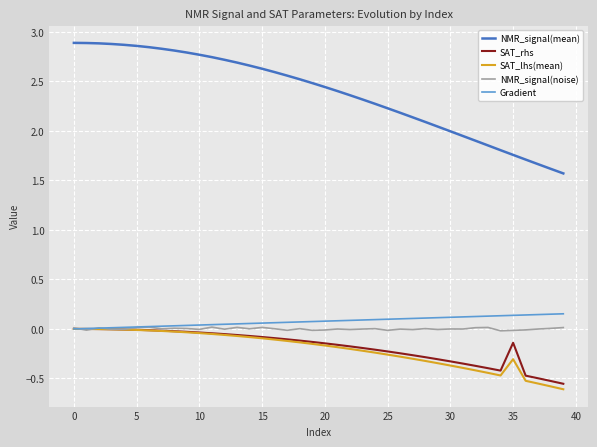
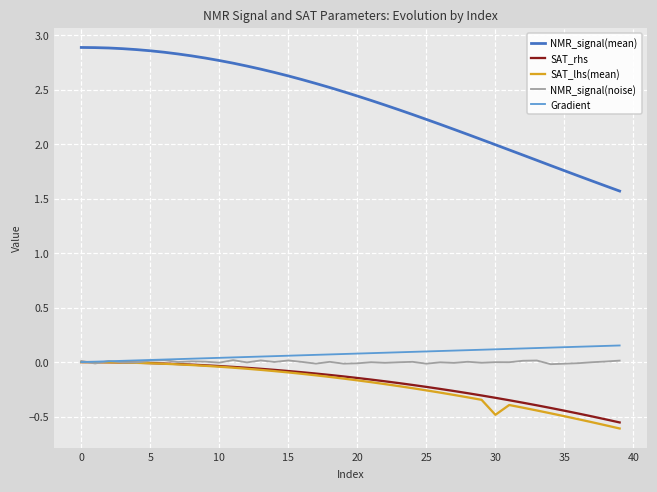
SAT_lhs(mean), 30: -0.4 -> -0.5
SAT_rhs, 35: -0.1 -> -0.4
SAT_lhs(mean), 35: -0.3 -> -0.5
